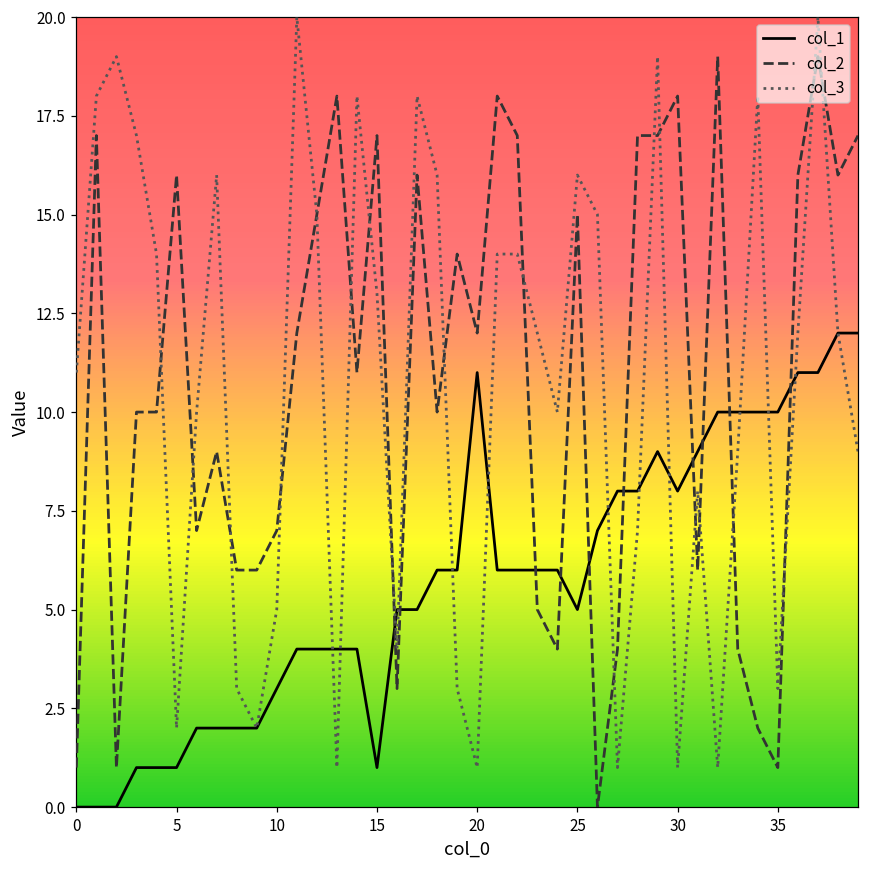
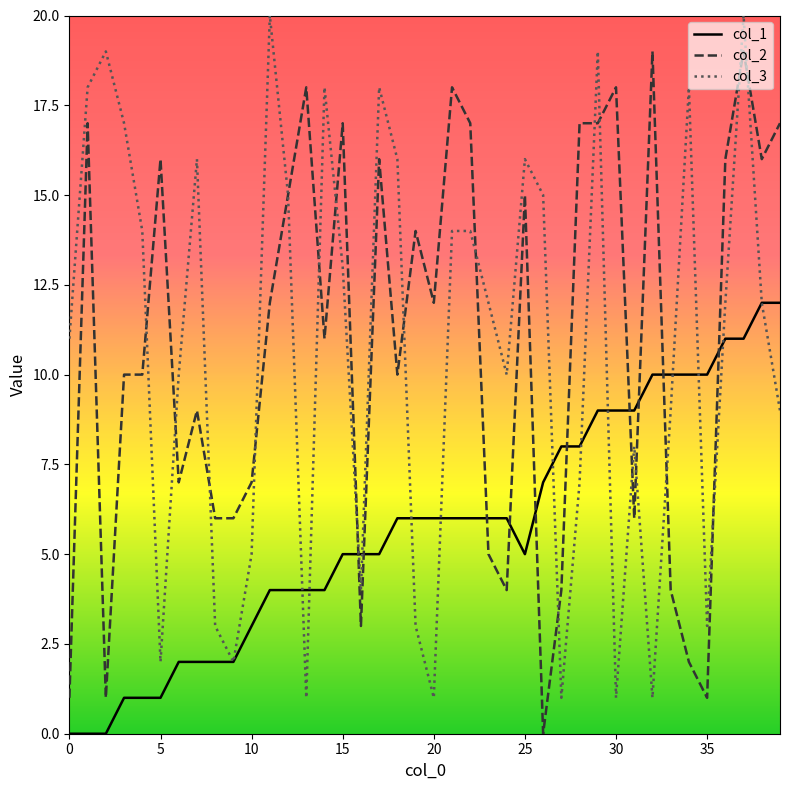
col_1, 15: 1 -> 5
col_1, 20: 11 -> 6
col_1, 30: 8 -> 9
